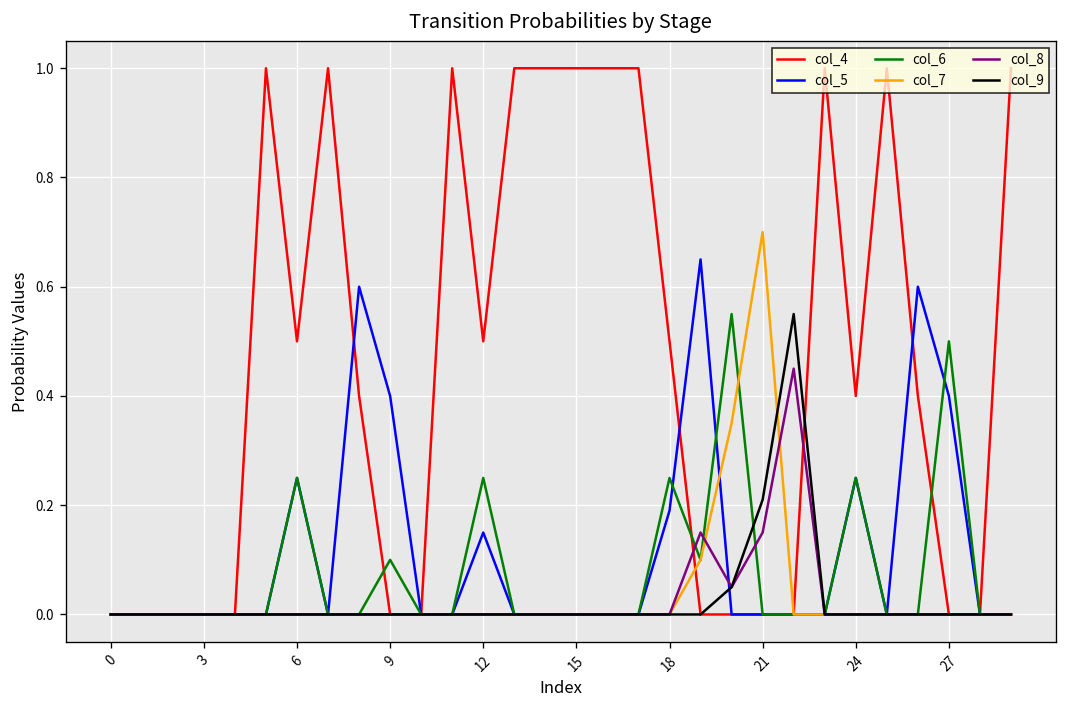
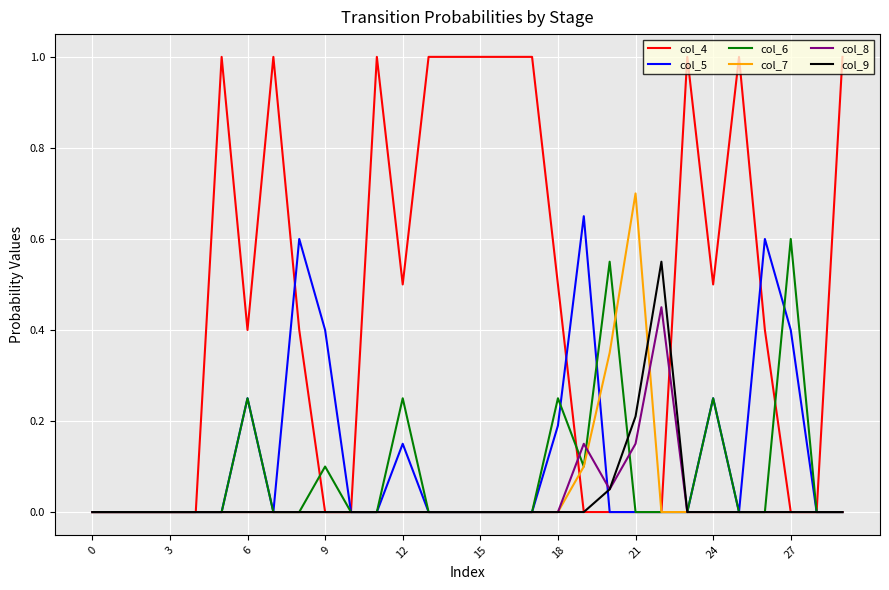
col_4, 6: 0.5 -> 0.4
col_4, 24: 0.4 -> 0.5
col_6, 27: 0.5 -> 0.6
